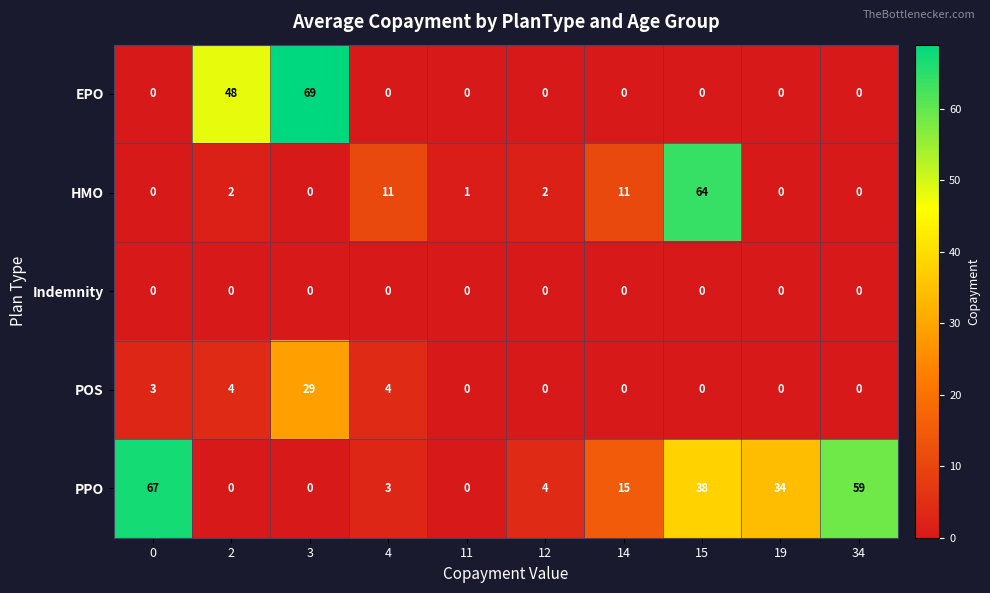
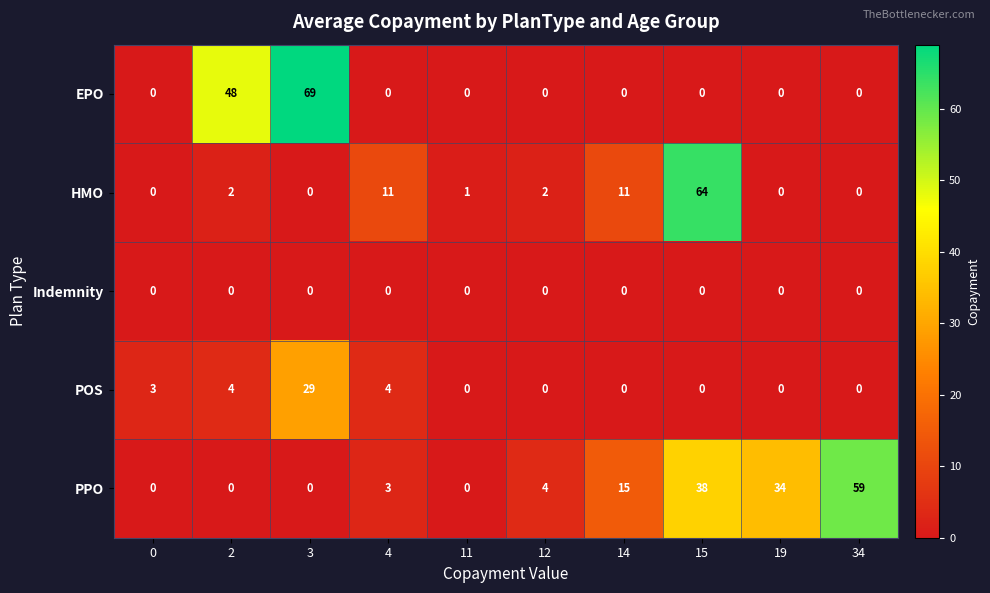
PPO, 0: 67 -> 0
